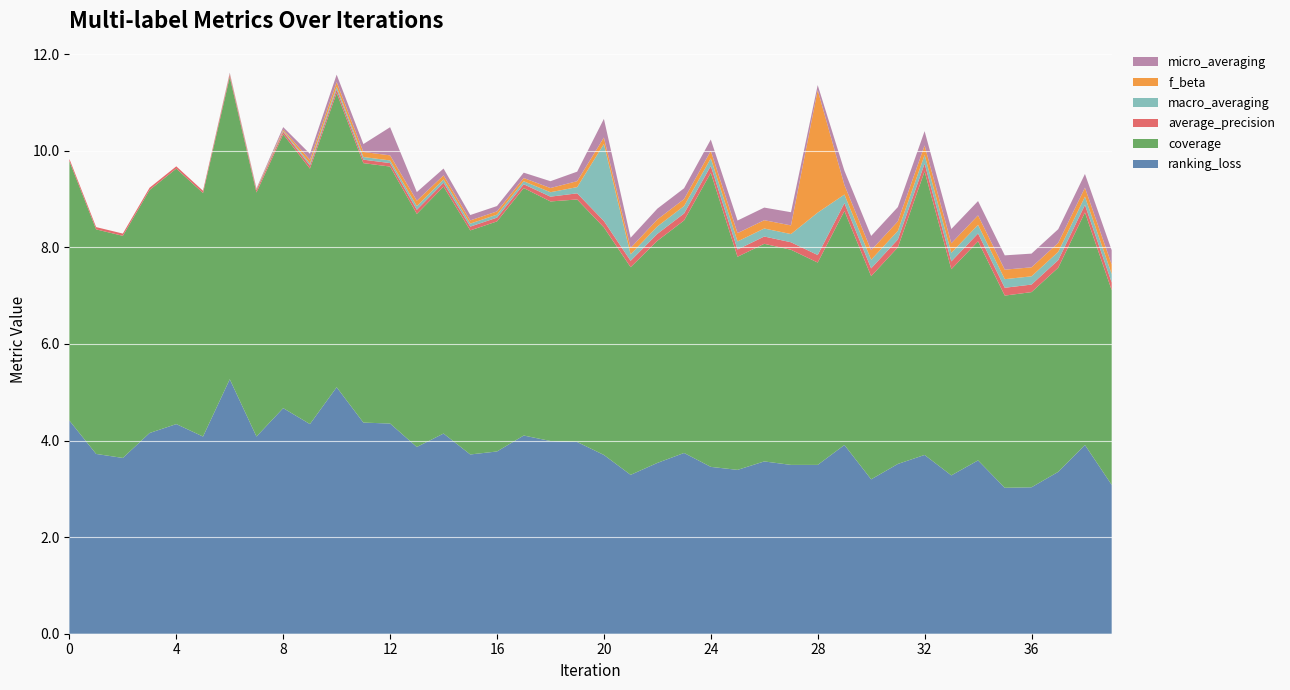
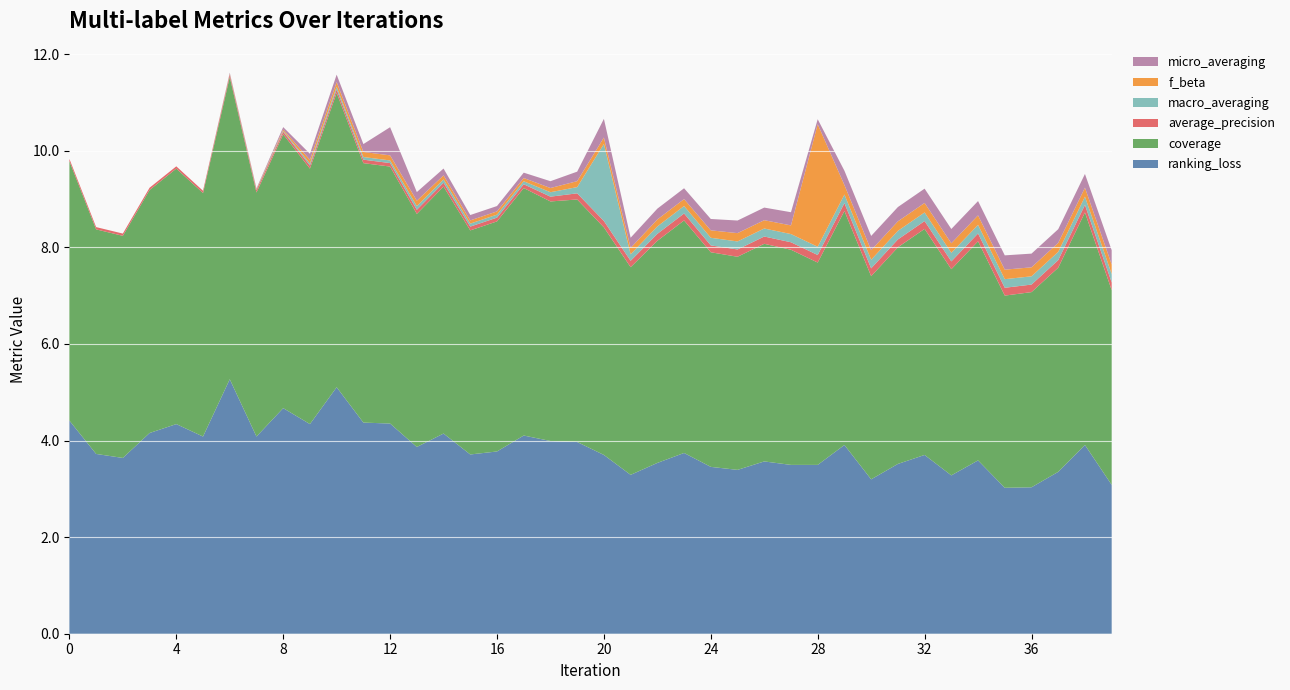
coverage, 24: 6.1 -> 4.4
macro_averaging, 28: 0.9 -> 0.2
coverage, 32: 5.9 -> 4.7
